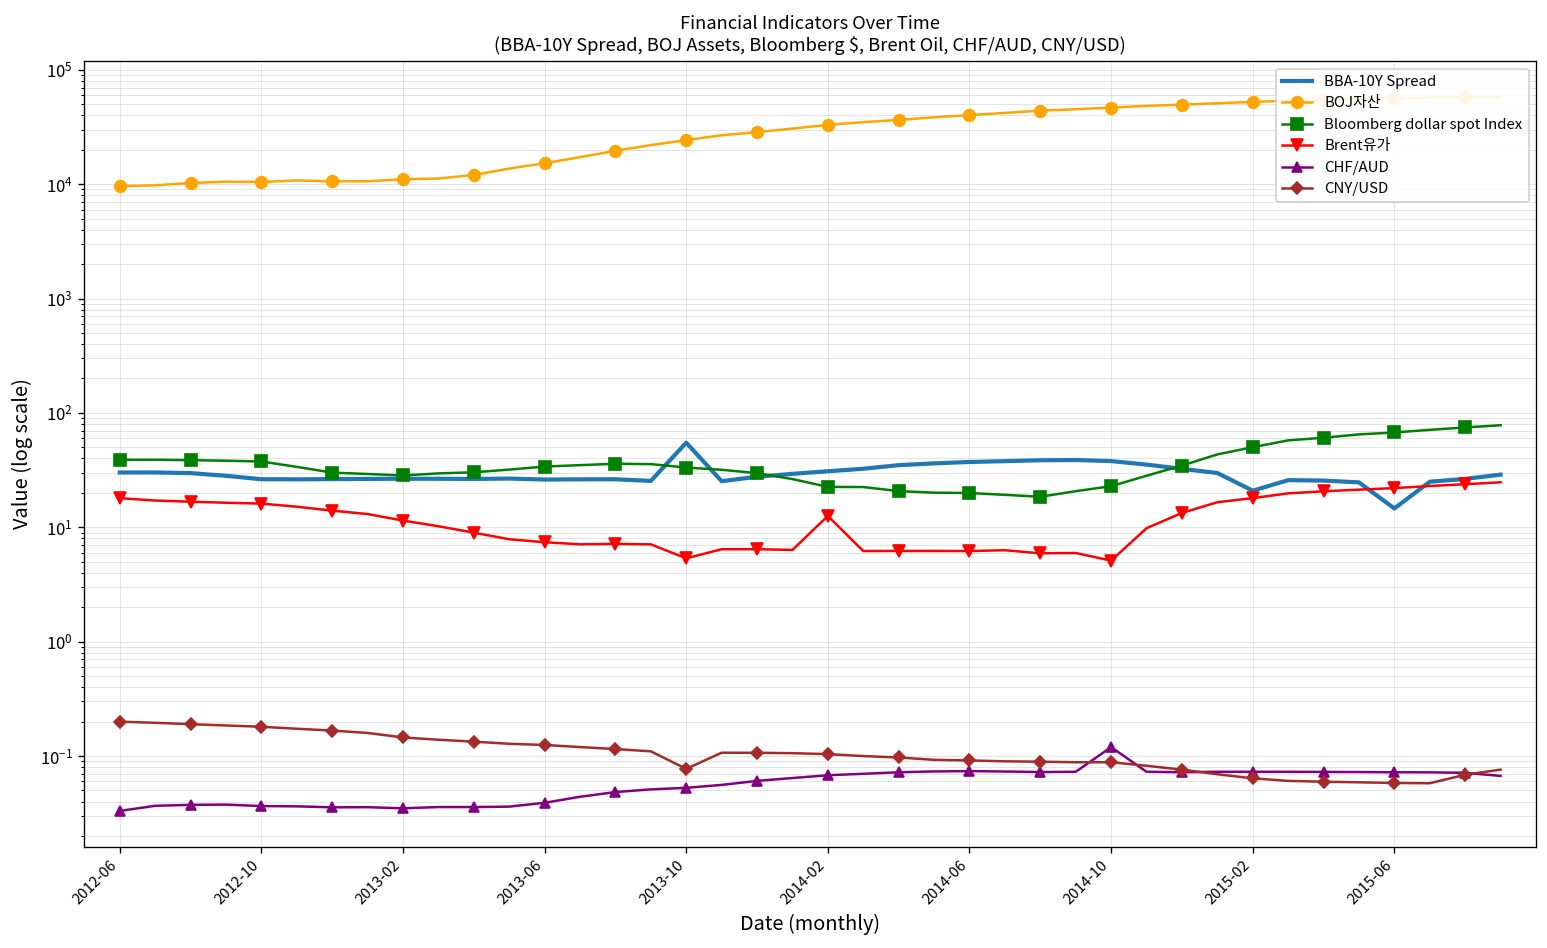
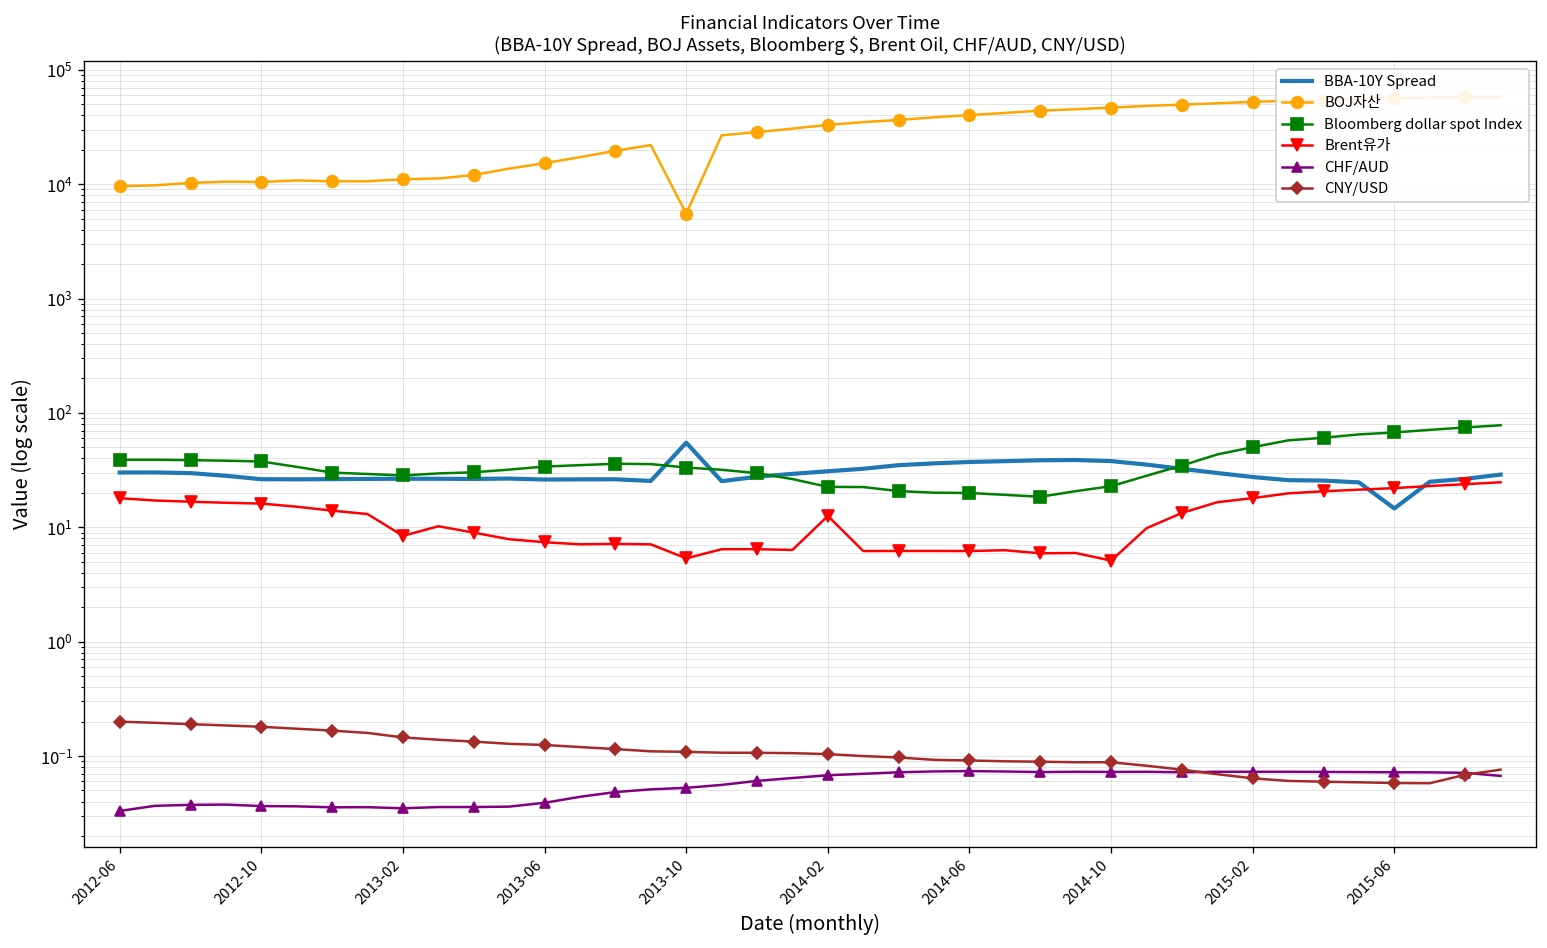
Brent유가, 2013-02: 11 -> 8
BOJ자산, 2013-10: 24000 -> 6000
CNY/USD, 2013-10: 0.08 -> 0.11
CHF/AUD, 2014-10: 0.12 -> 0.07
BBA-10Y Spread, 2015-02: 21 -> 28
